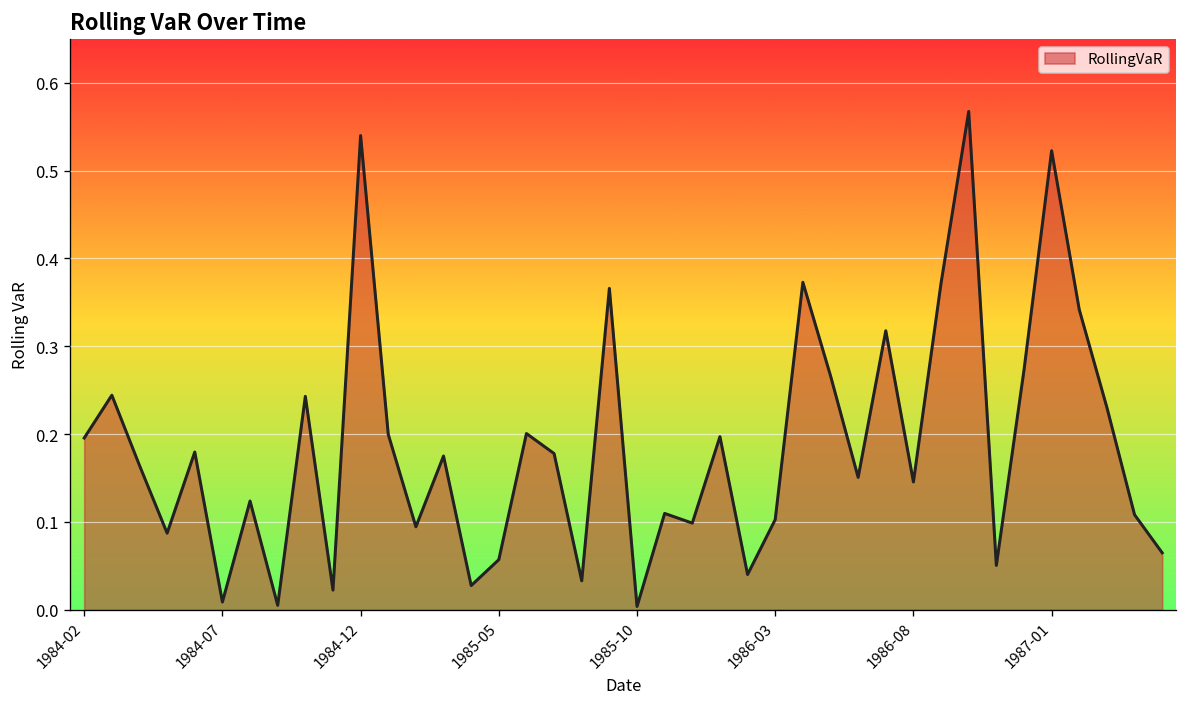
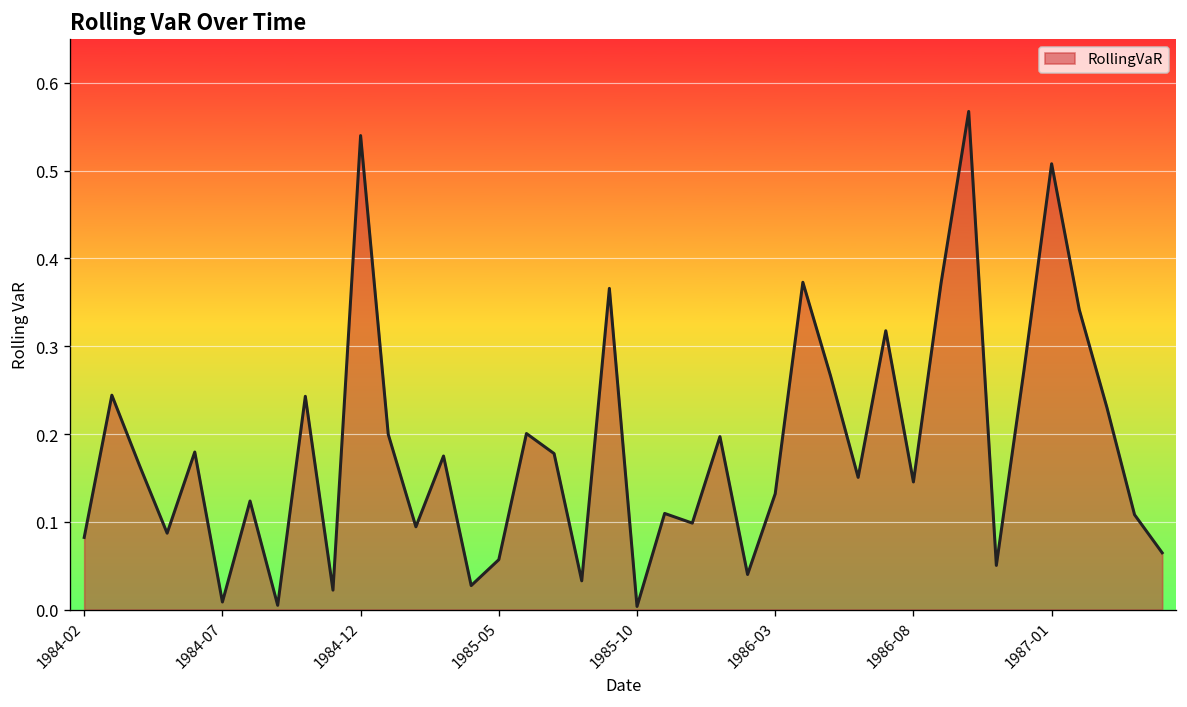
1984-02: 0.20 -> 0.08
1986-03: 0.10 -> 0.13
1987-01: 0.52 -> 0.51
